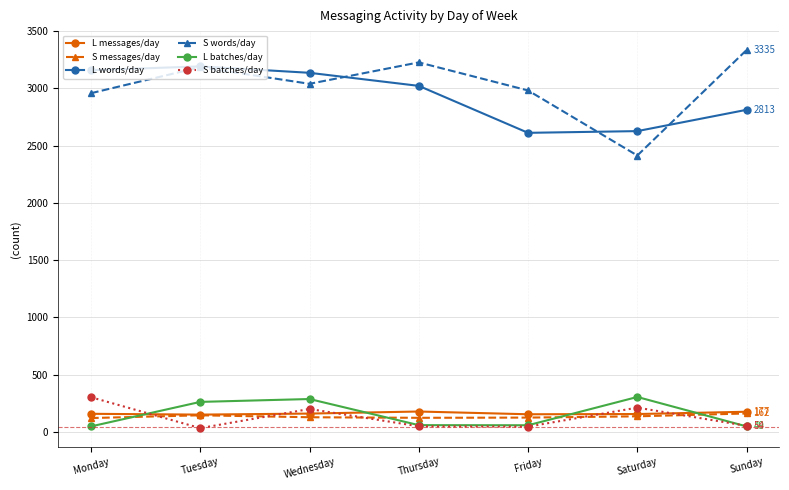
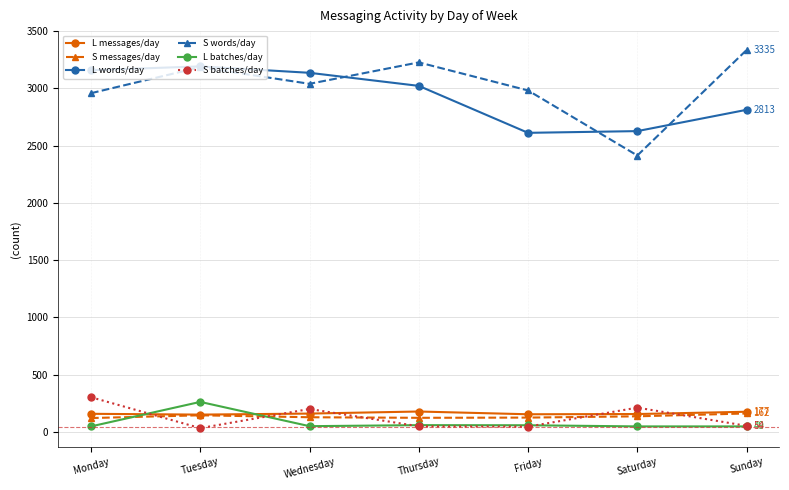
L batches/day, Wednesday: 290 -> 50
L batches/day, Saturday: 310 -> 50
